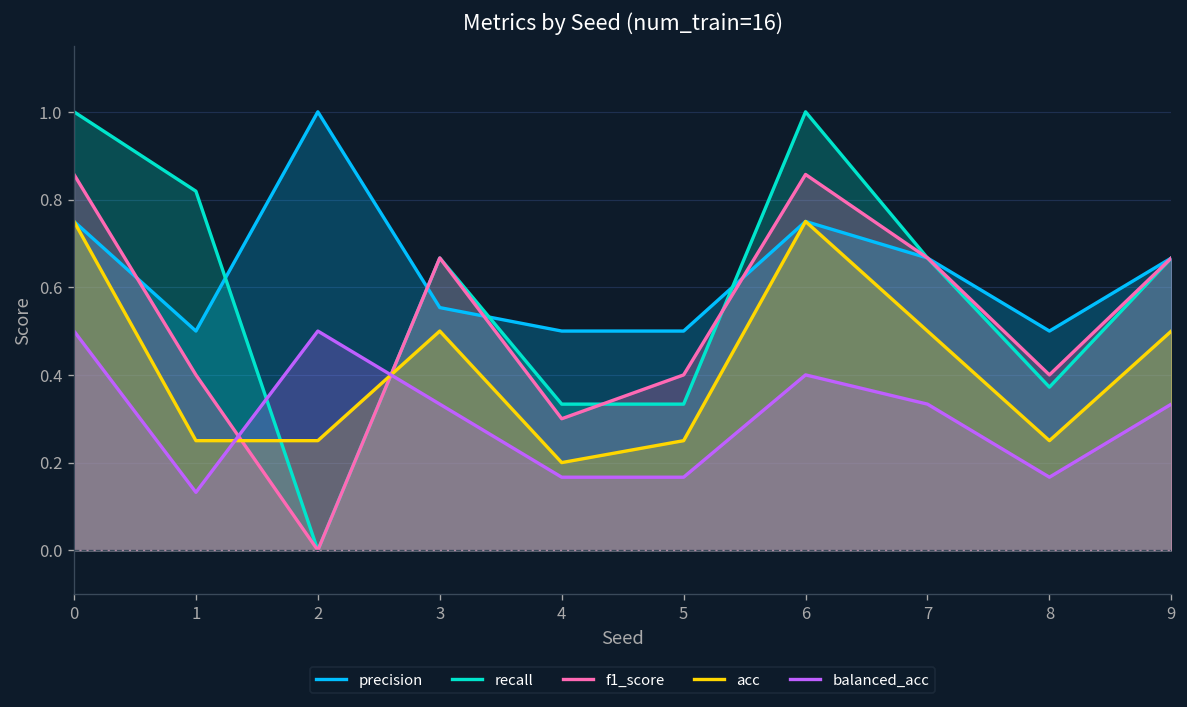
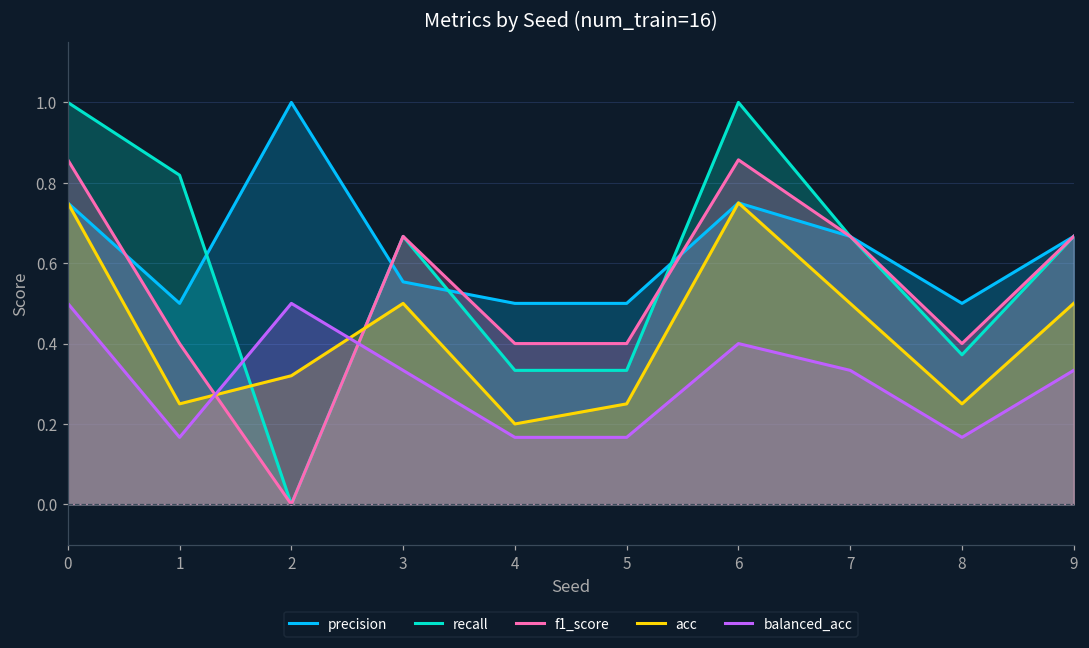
balanced_acc, 1: 0.13 -> 0.17
acc, 2: 0.25 -> 0.32
f1_score, 4: 0.3 -> 0.4
